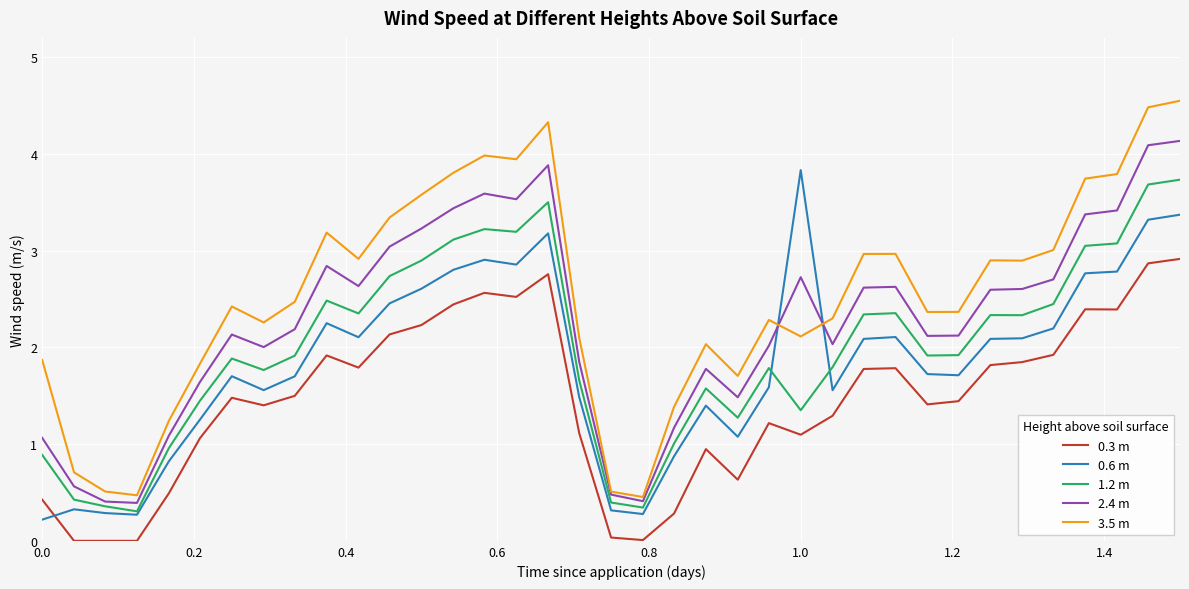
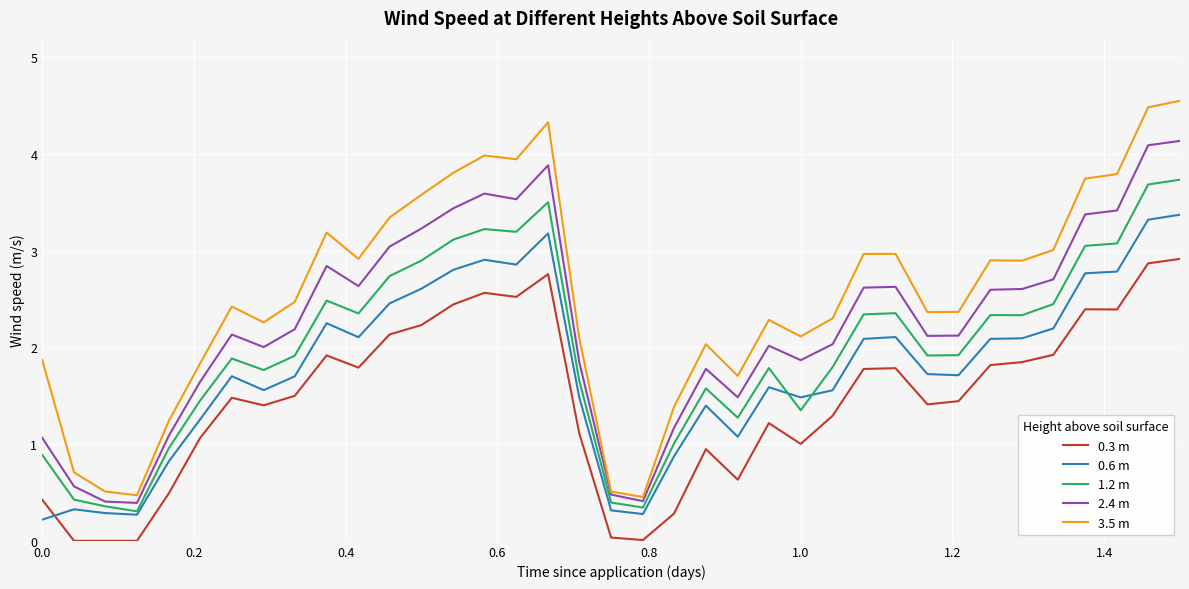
0.3 m, 1.0: 1.1 -> 1.0
0.6 m, 1.0: 3.8 -> 1.5
2.4 m, 1.0: 2.7 -> 1.9
